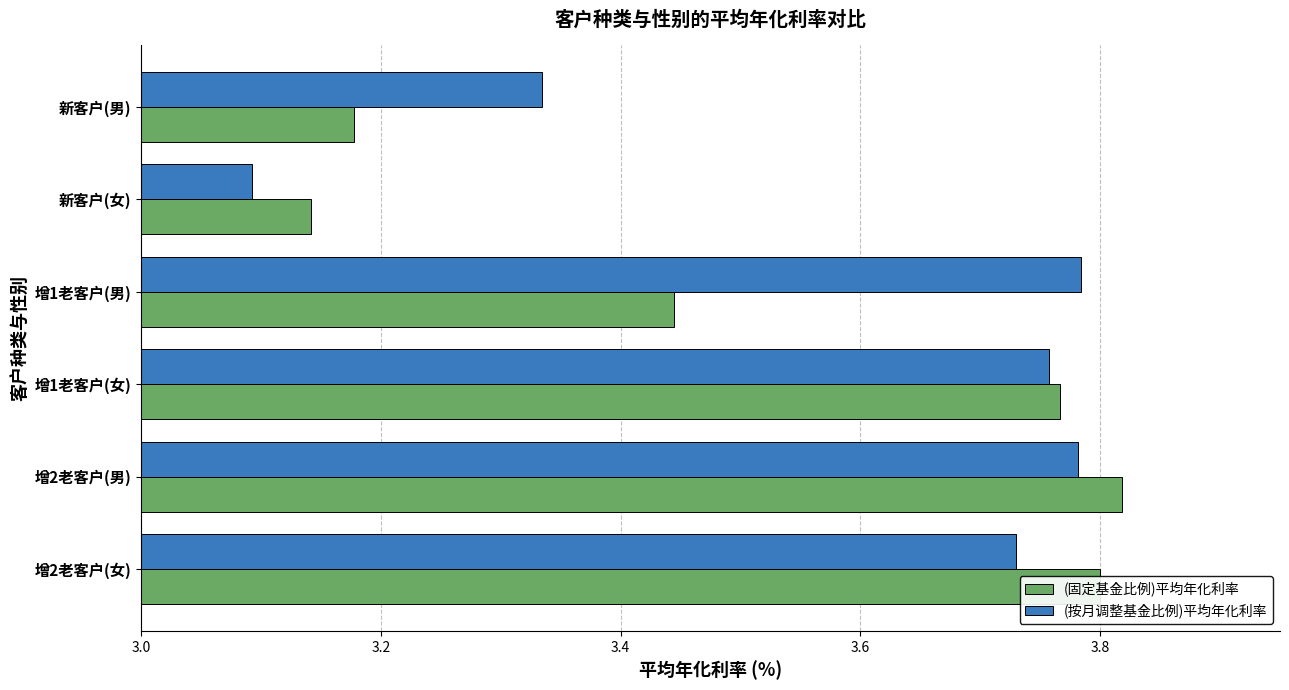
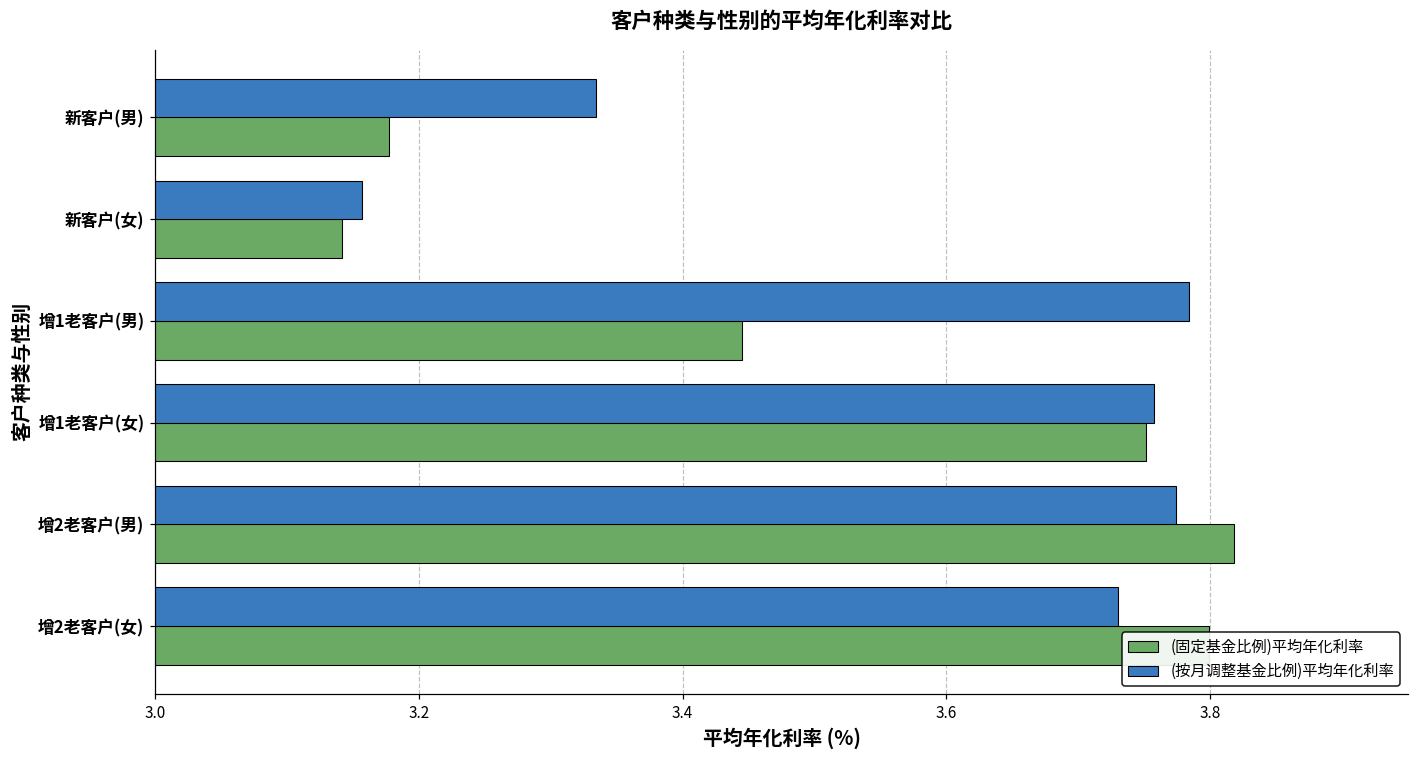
(按月调整基金比例)平均年化利率, 新客户(女): 3.093 -> 3.157
(固定基金比例)平均年化利率, 增1老客户(女): 3.766 -> 3.751
(按月调整基金比例)平均年化利率, 增2老客户(男): 3.782 -> 3.774
